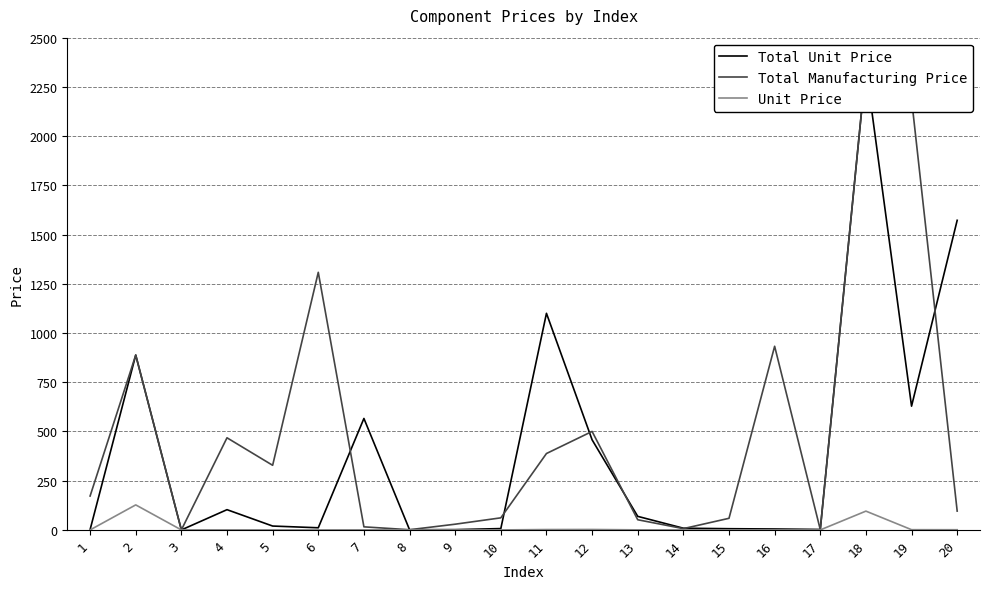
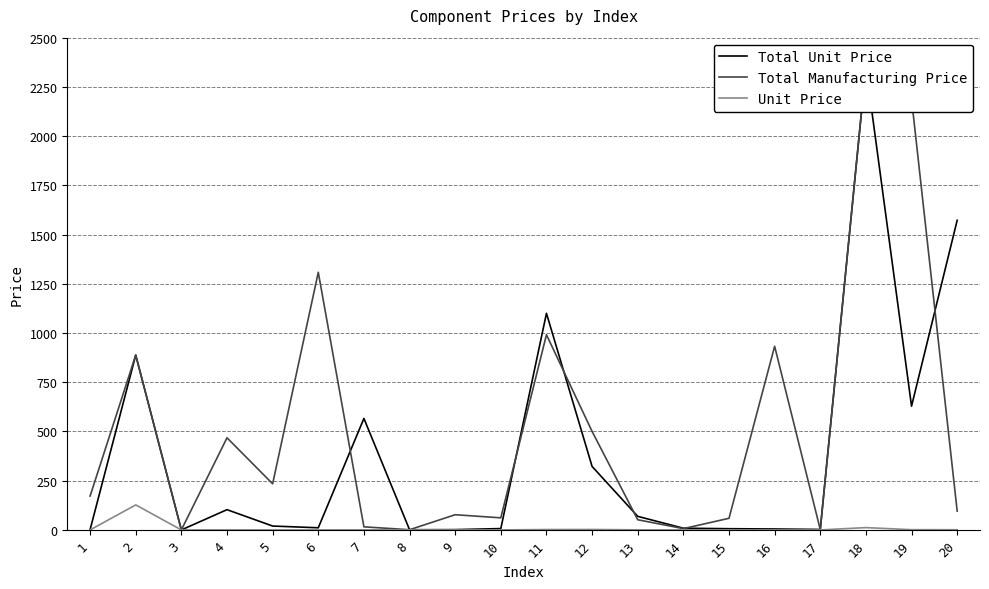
Total Manufacturing Price, 5: 330 -> 230
Total Manufacturing Price, 9: 30 -> 80
Total Manufacturing Price, 11: 390 -> 990
Total Unit Price, 12: 460 -> 320
Unit Price, 18: 100 -> 10
